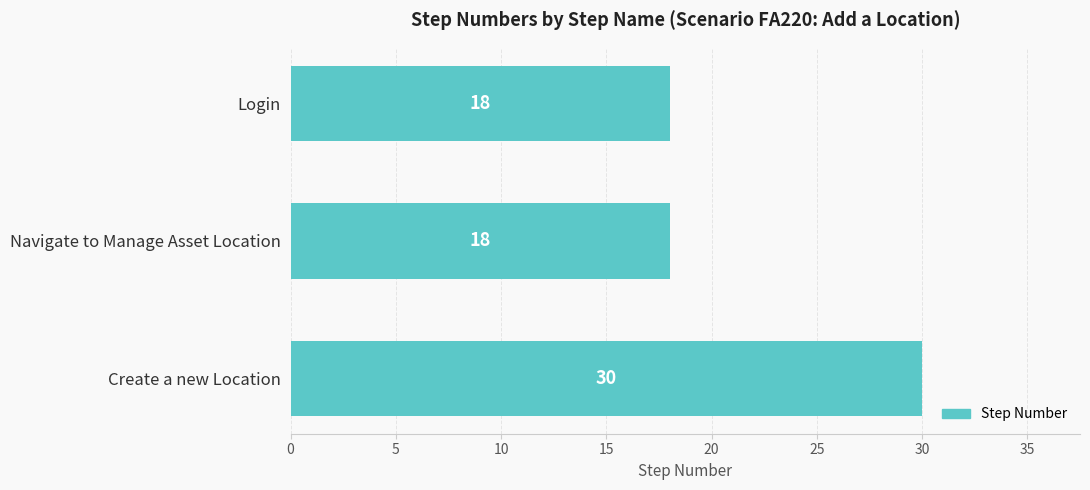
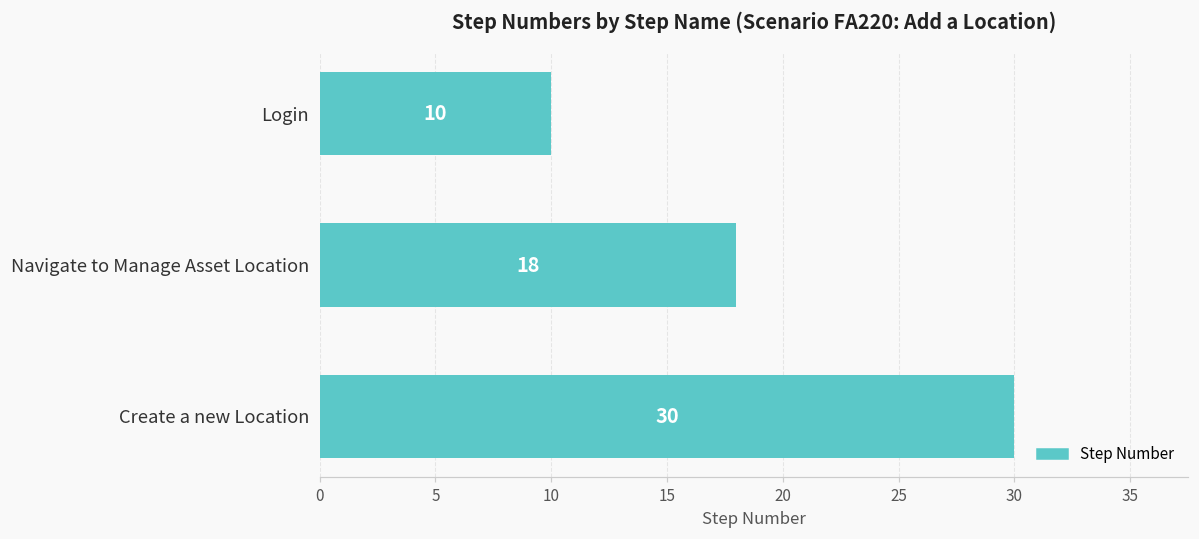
Login: 18 -> 10
